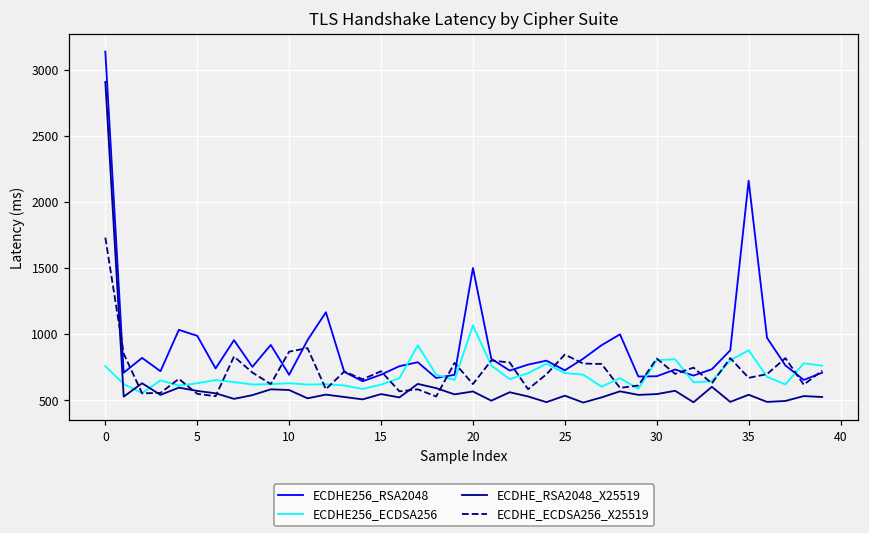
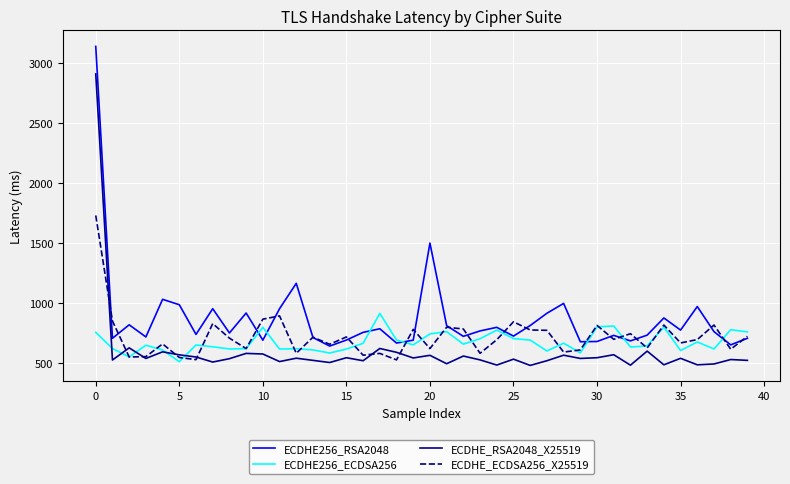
ECDHE256_ECDSA256, 5: 630 -> 510
ECDHE256_ECDSA256, 10: 630 -> 800
ECDHE256_ECDSA256, 20: 1070 -> 740
ECDHE256_RSA2048, 35: 2160 -> 780
ECDHE256_ECDSA256, 35: 880 -> 610
